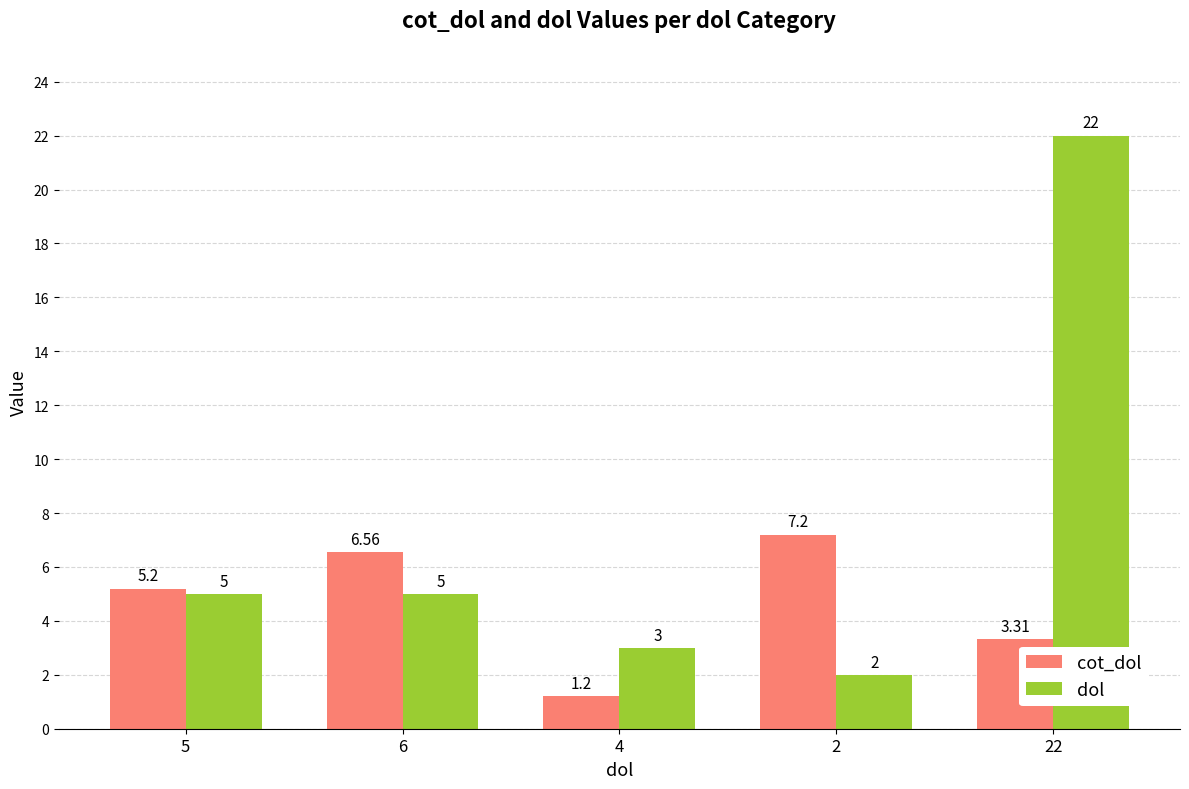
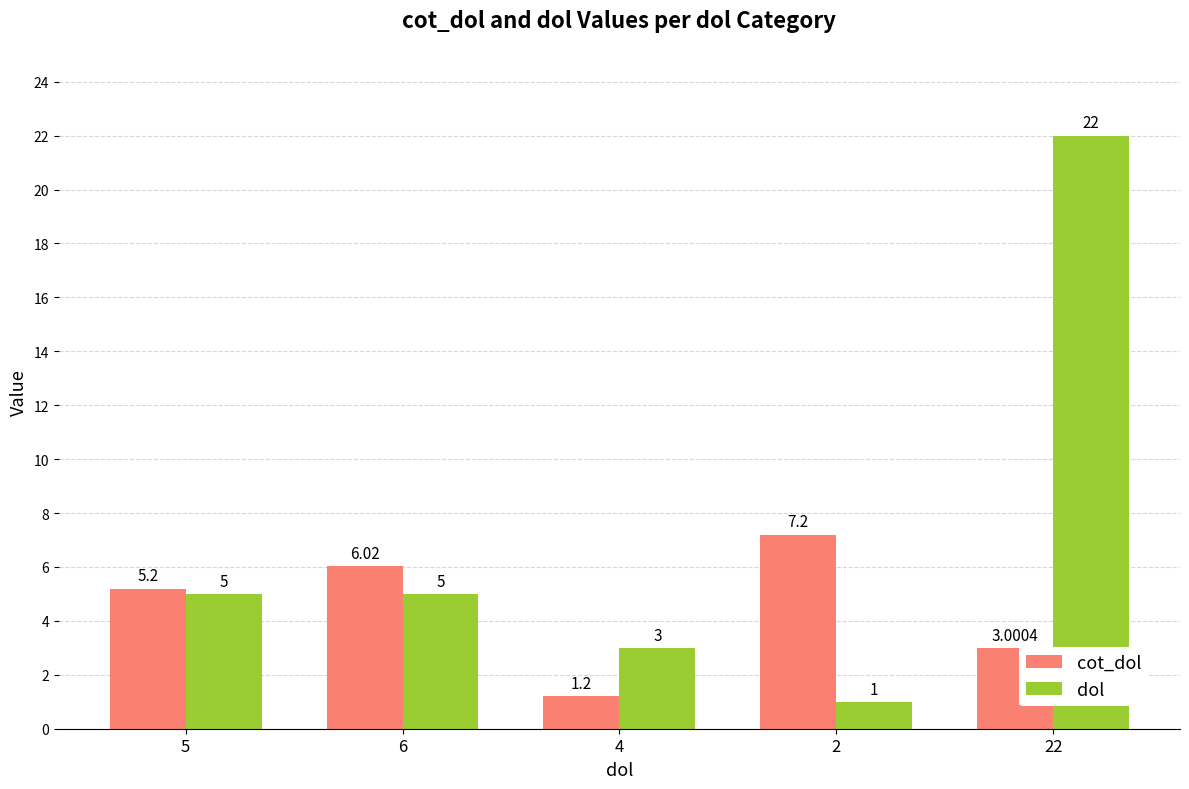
cot_dol, 6: 6.56 -> 6.02
dol, 2: 2 -> 1
cot_dol, 22: 3.31 -> 3.0004
